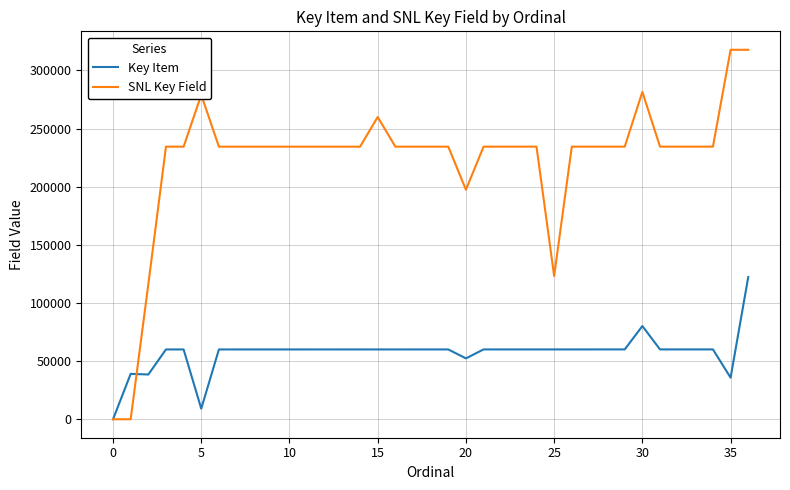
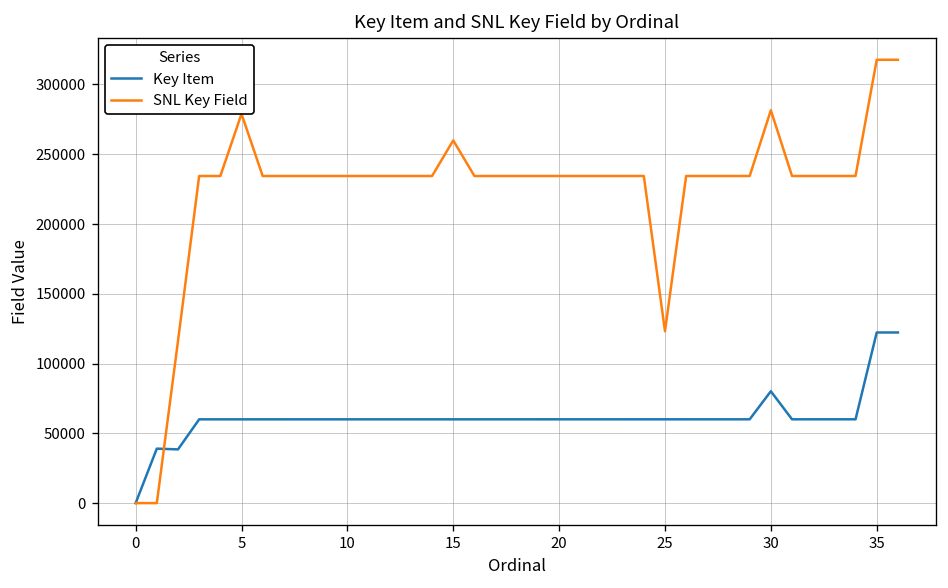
Key Item, 5: 9000 -> 60000
Key Item, 20: 52000 -> 60000
SNL Key Field, 20: 197000 -> 234000
Key Item, 35: 36000 -> 122000
